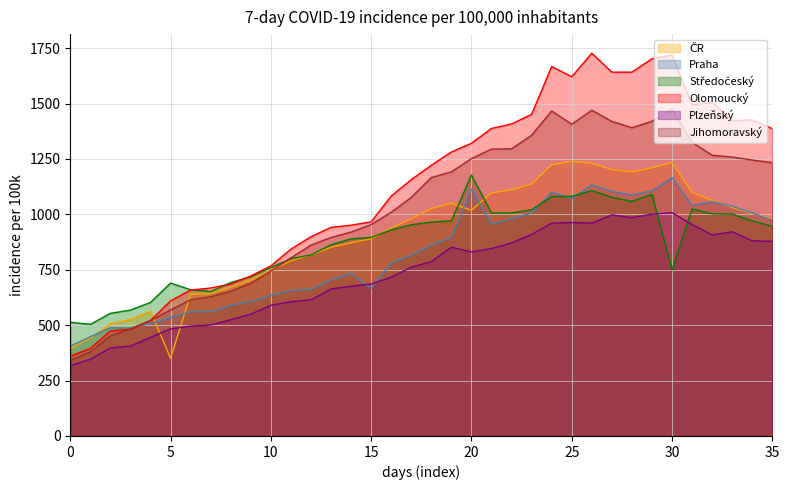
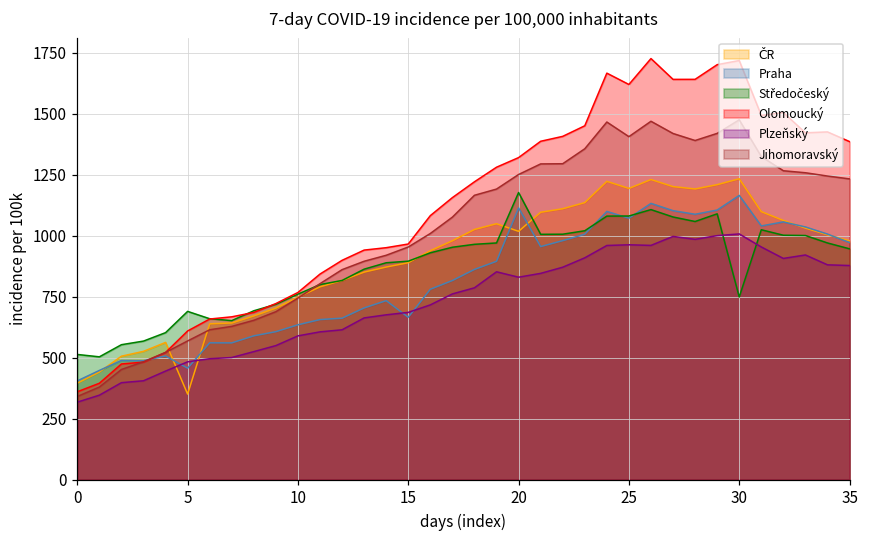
Praha, 5: 530 -> 460
ČR, 25: 1240 -> 1190
